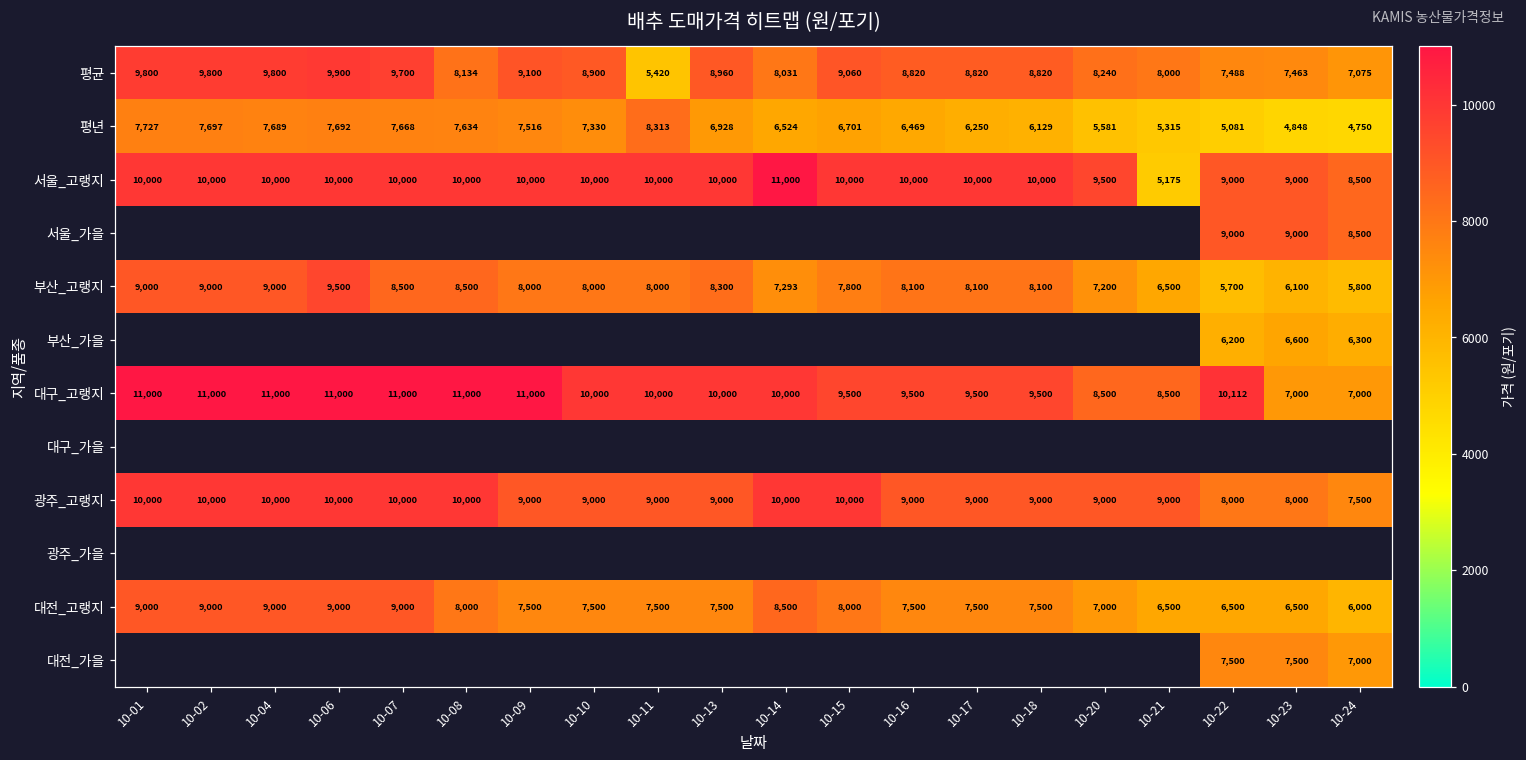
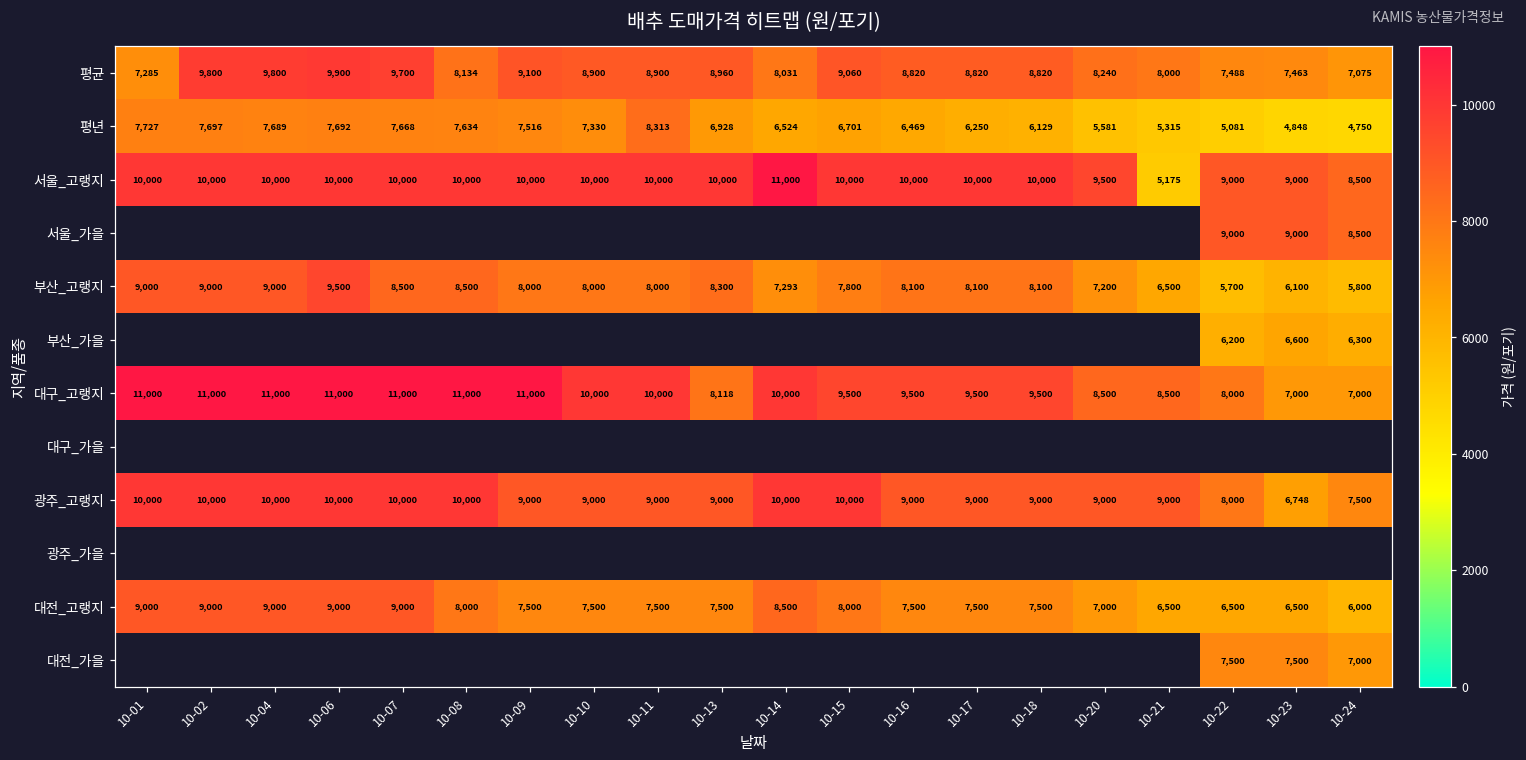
평균, 10-01: 9,800 -> 7,285
평균, 10-11: 5,420 -> 8,900
대구_고랭지, 10-13: 10,000 -> 8,118
대구_고랭지, 10-22: 10,112 -> 8,000
광주_고랭지, 10-23: 8,000 -> 6,748
